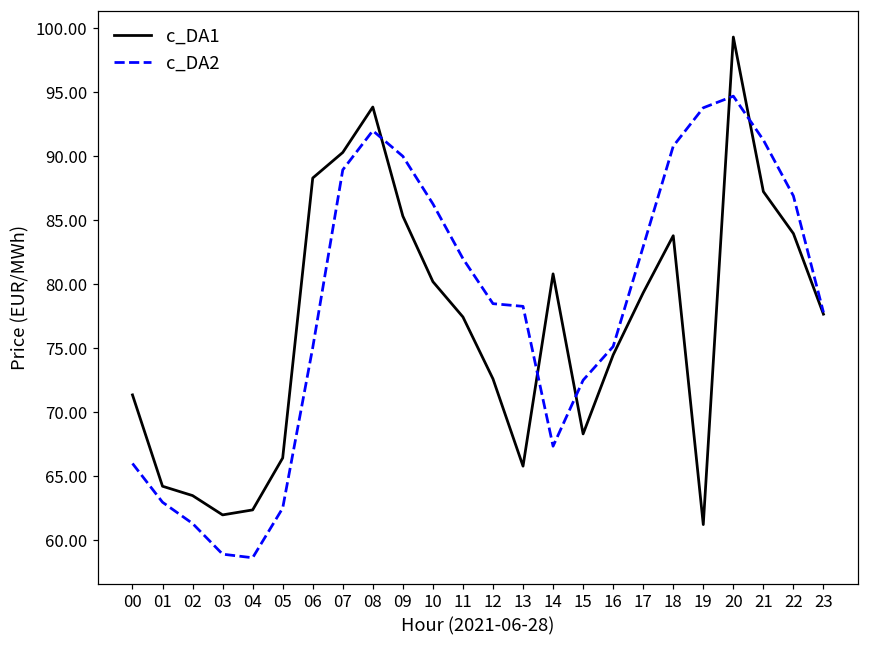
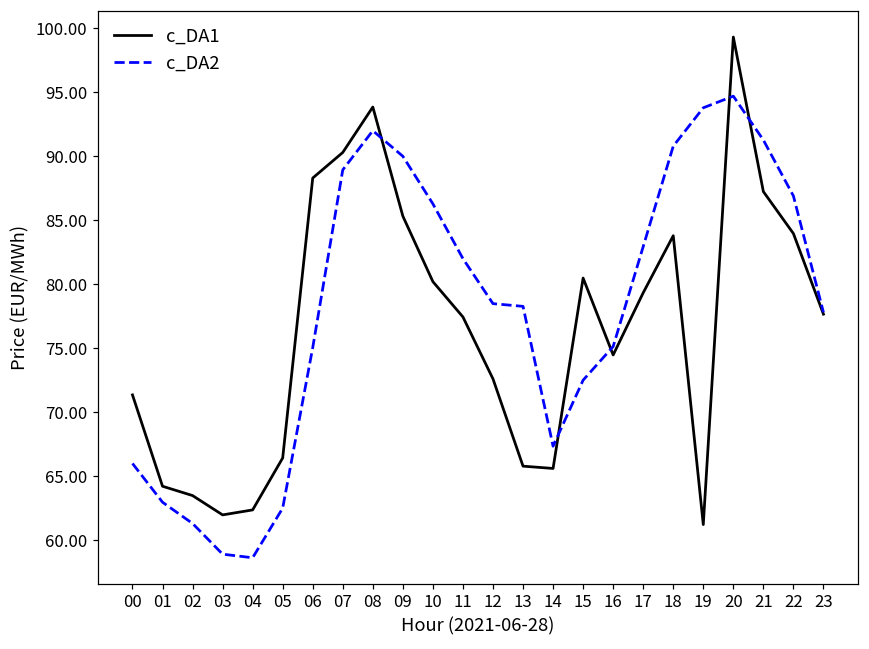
c_DA1, 14: 80.8 -> 65.6
c_DA1, 15: 68.3 -> 80.5
